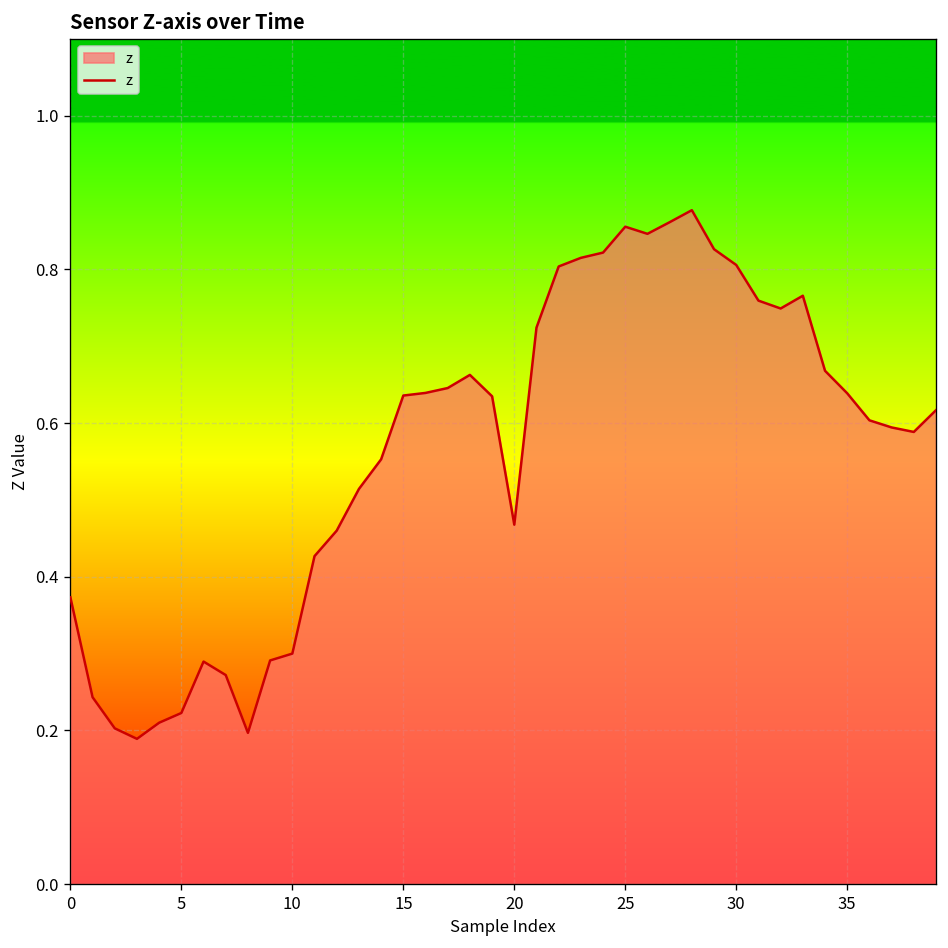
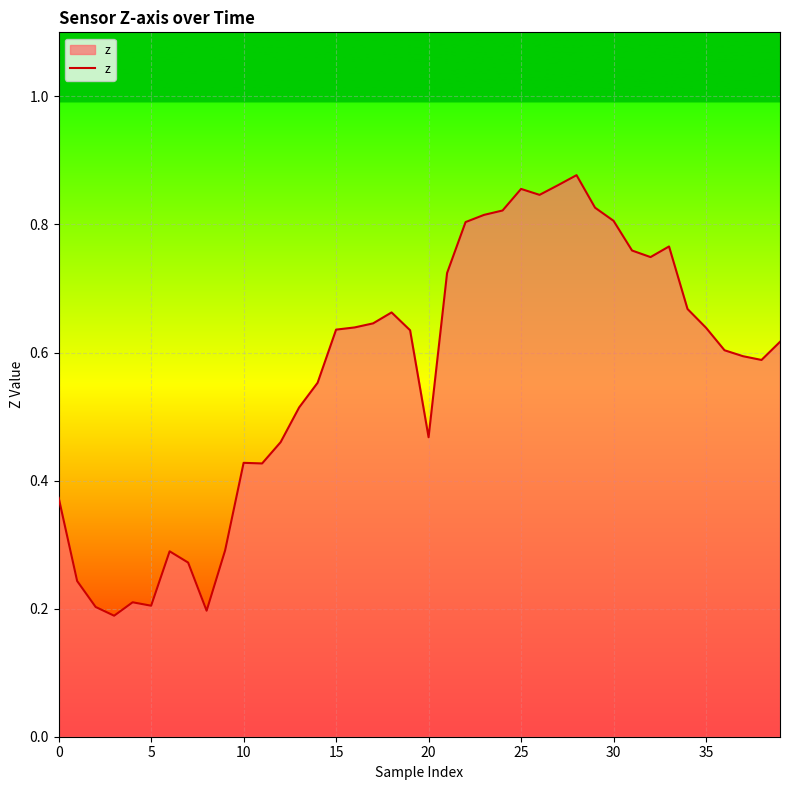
5: 0.22 -> 0.20
10: 0.30 -> 0.43
